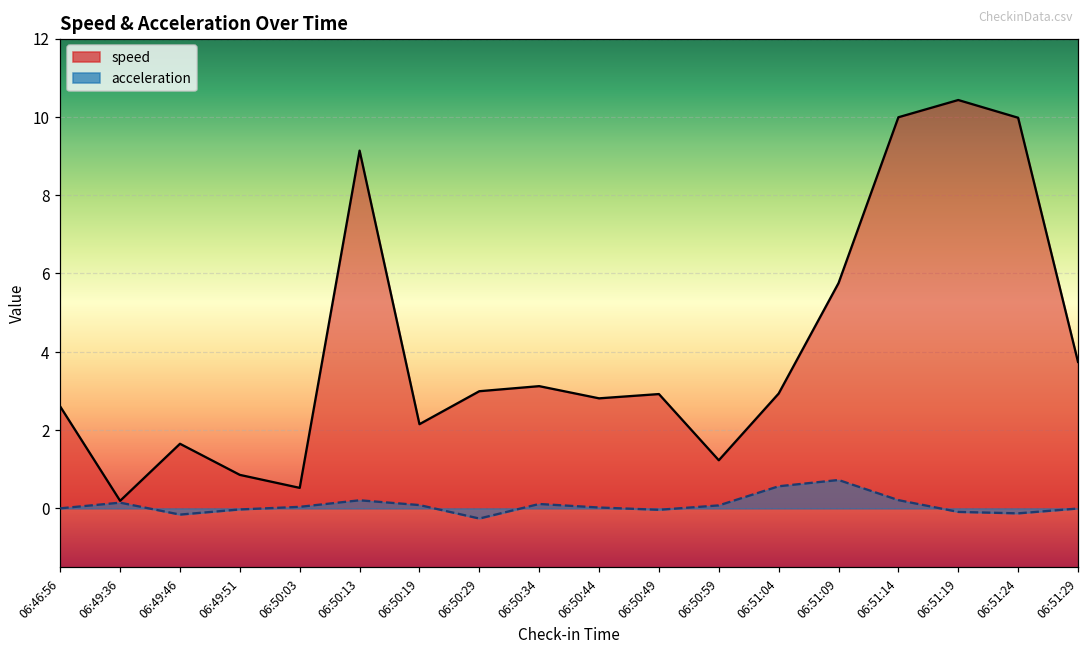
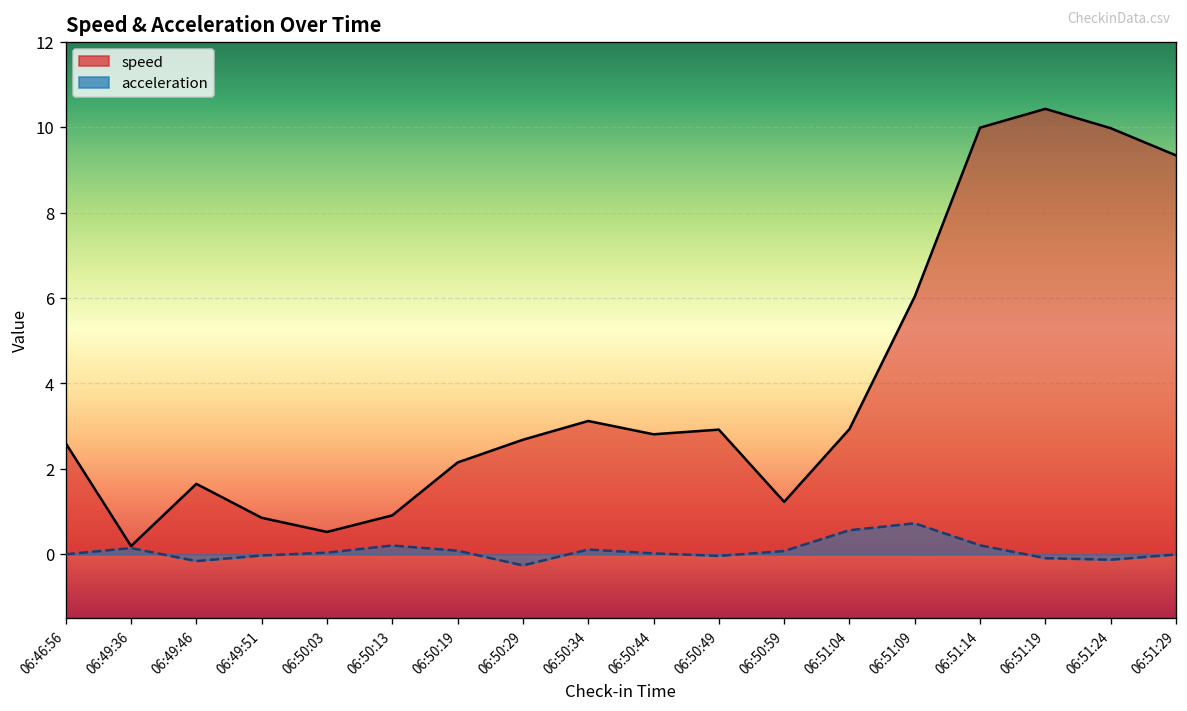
speed, 06:50:13: 9.1 -> 0.9
speed, 06:50:29: 3.0 -> 2.7
speed, 06:51:09: 5.8 -> 6.0
speed, 06:51:29: 3.7 -> 9.3
